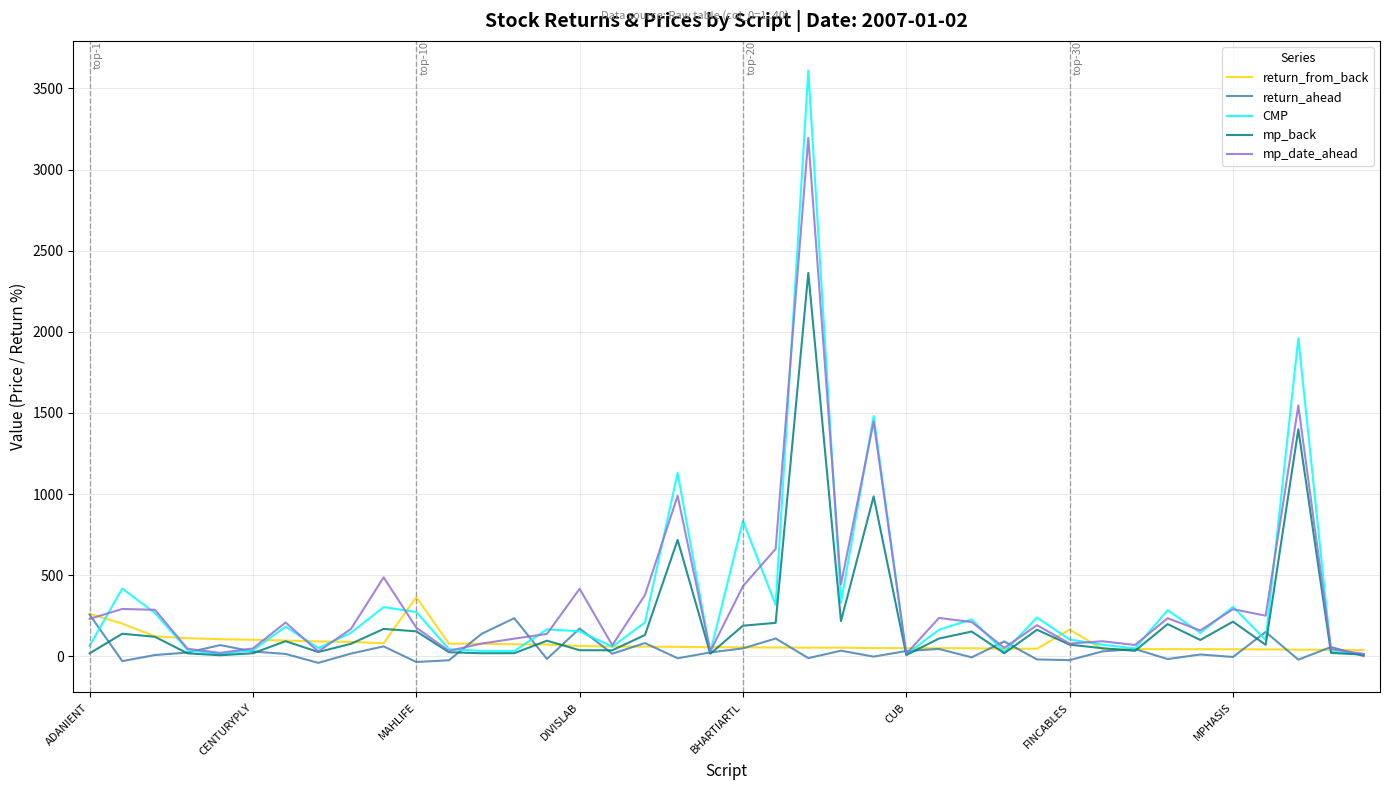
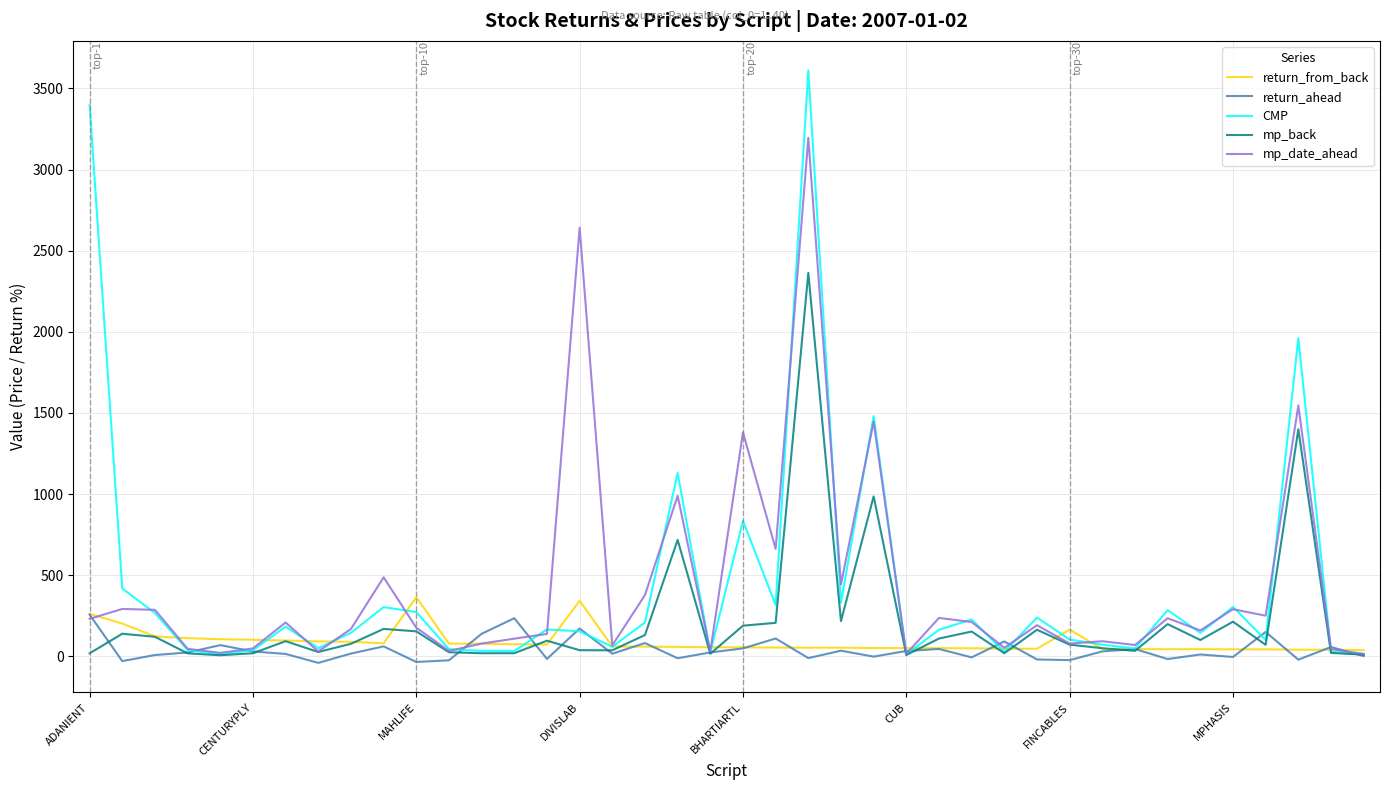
CMP, ADANIENT: 60 -> 3400
return_from_back, DIVISLAB: 60 -> 340
mp_date_ahead, DIVISLAB: 420 -> 2640
mp_date_ahead, BHARTIARTL: 430 -> 1380
